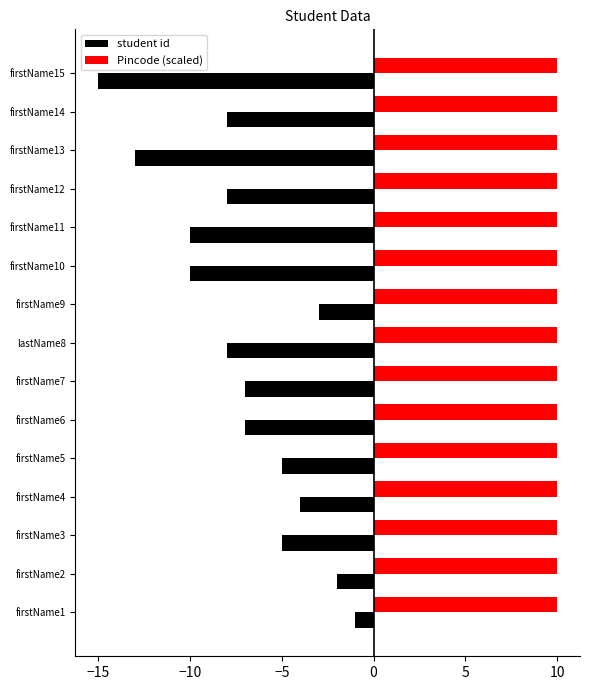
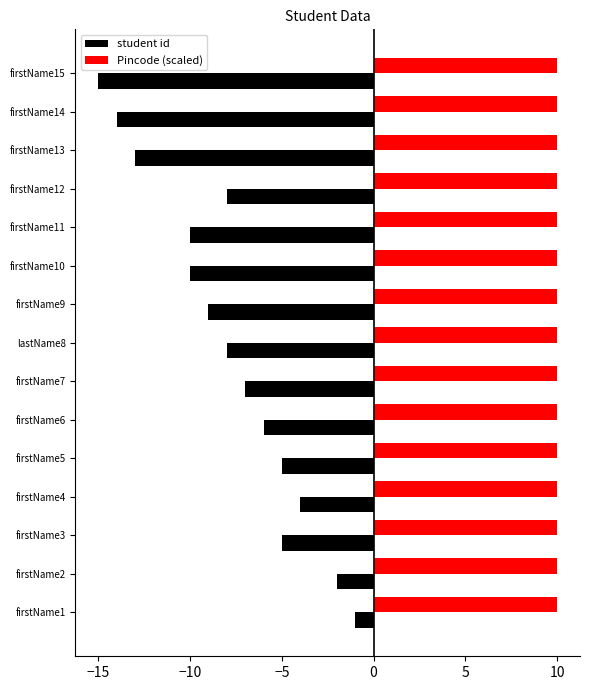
student id, firstName14: -8.0 -> -14.0
student id, firstName9: -3.0 -> -9.0
student id, firstName6: -7.0 -> -6.0
